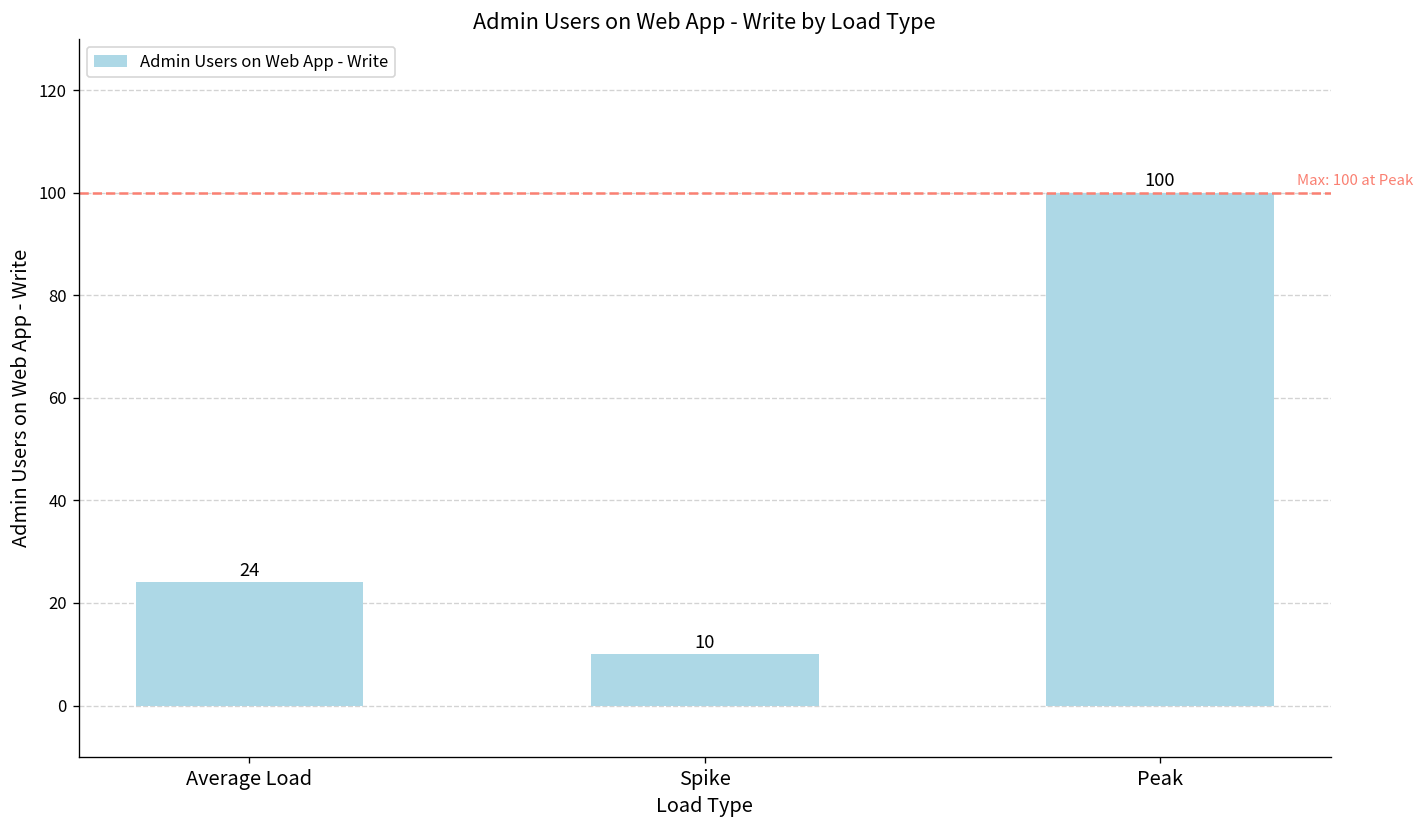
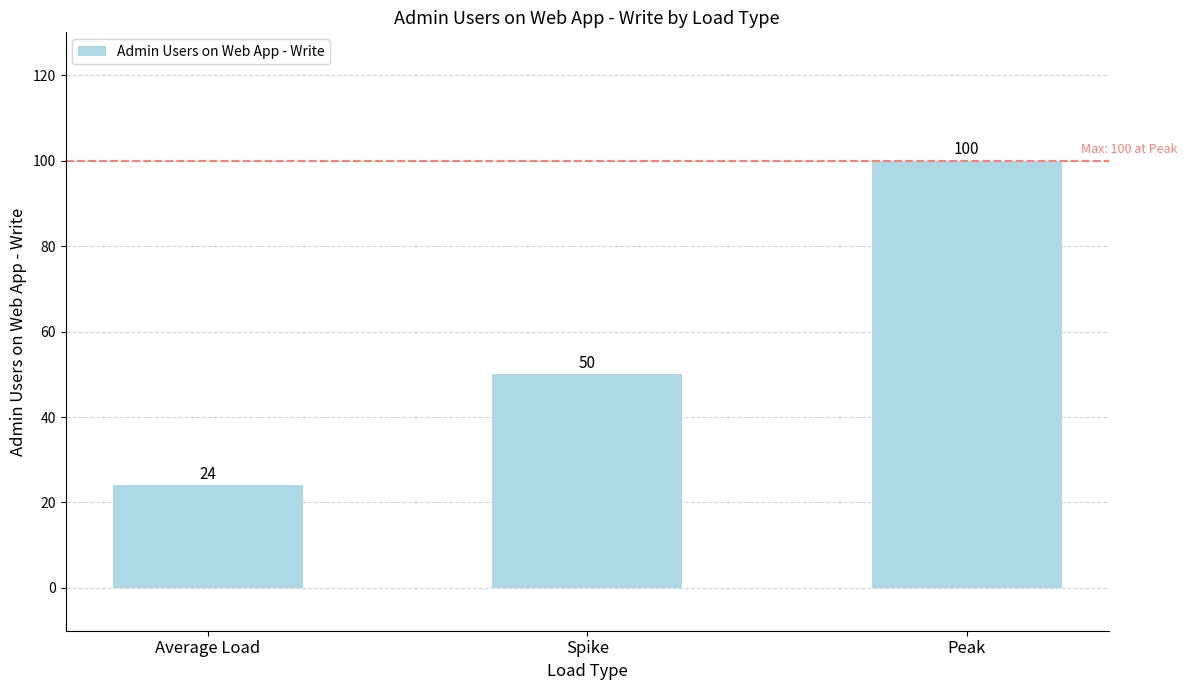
Spike: 10 -> 50
